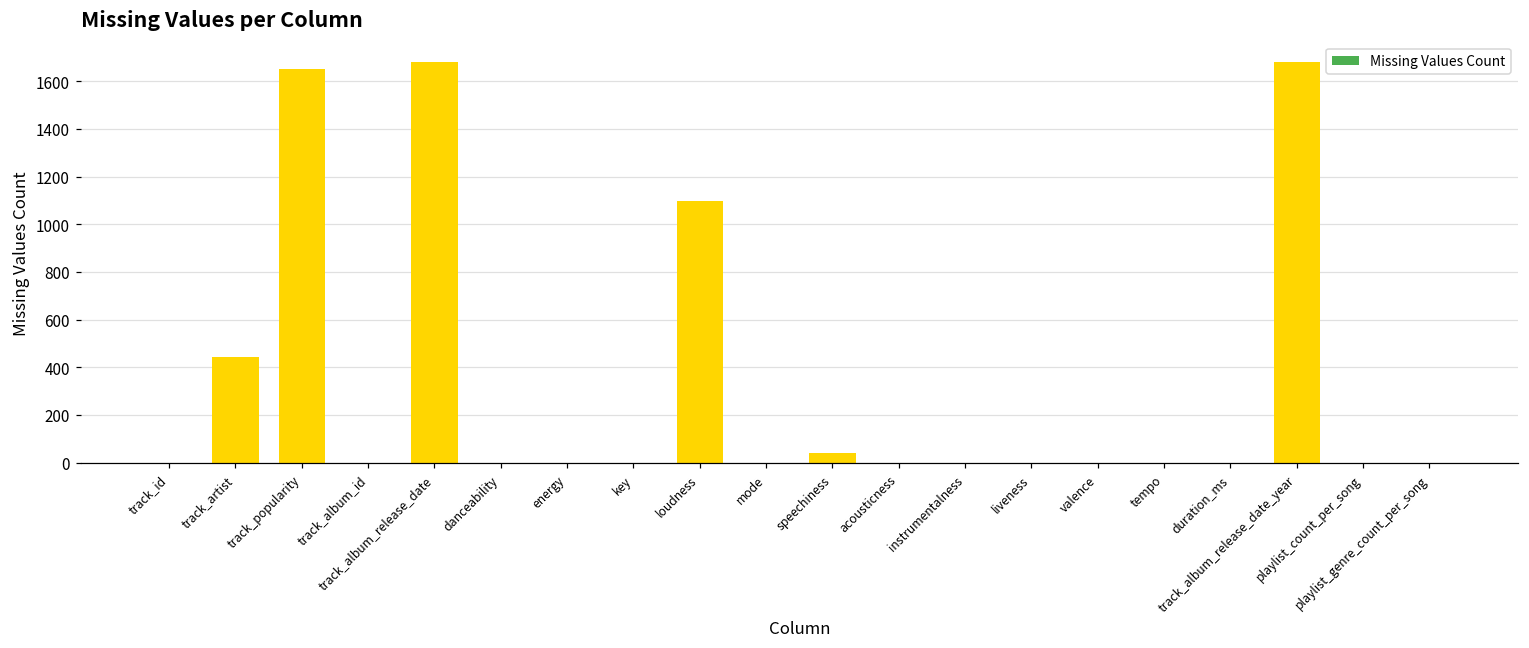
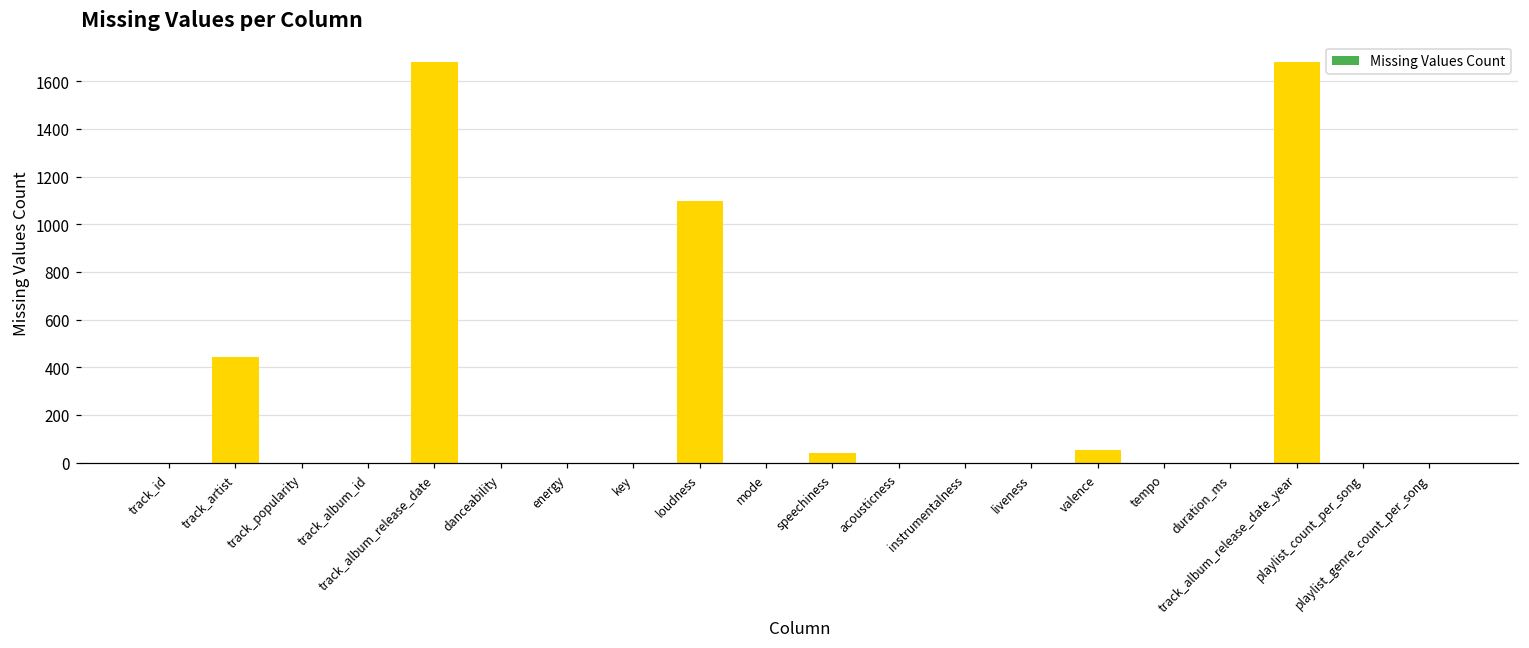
track_popularity: 1650 -> 0
valence: 0 -> 50
